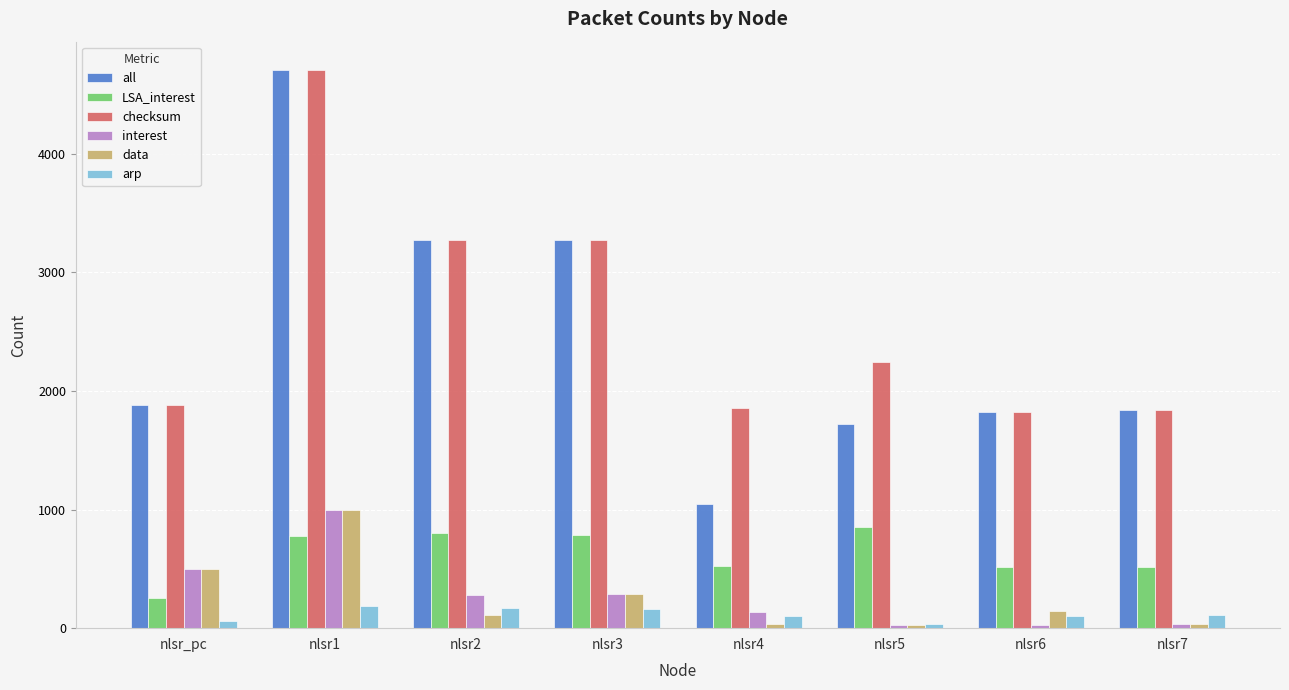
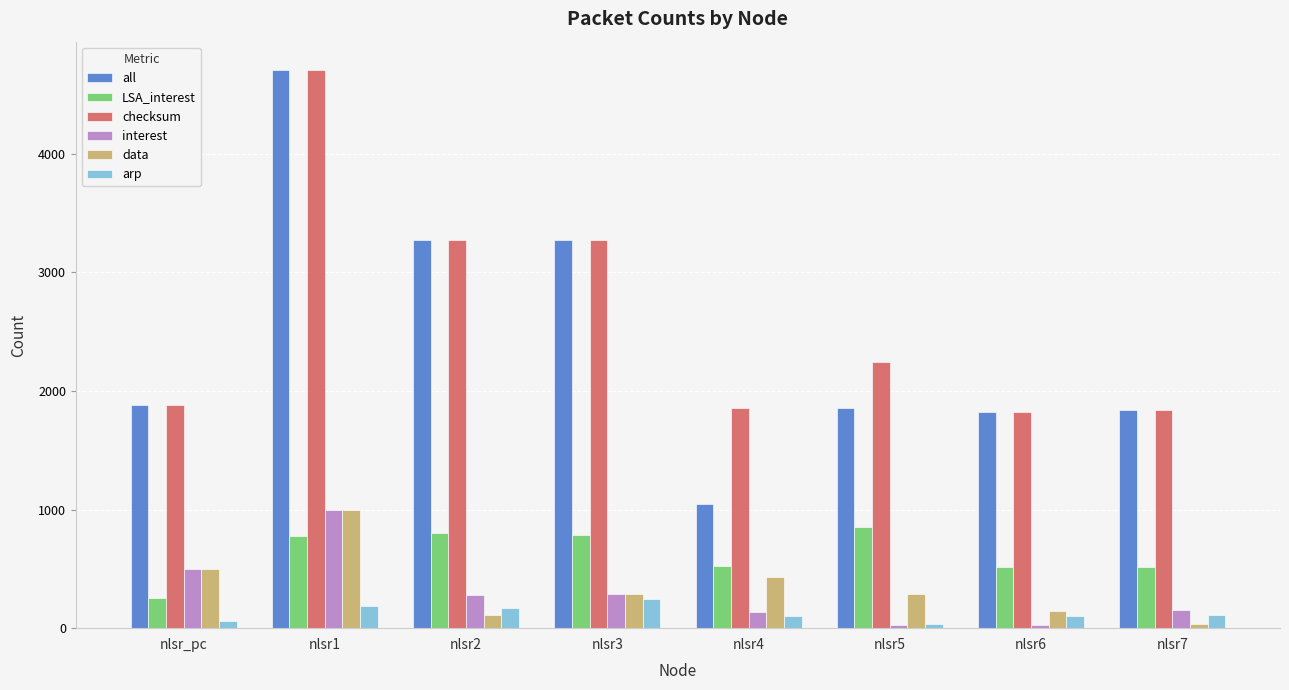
arp, nlsr3: 160 -> 240
data, nlsr4: 30 -> 430
all, nlsr5: 1720 -> 1860
data, nlsr5: 30 -> 290
interest, nlsr7: 30 -> 160
